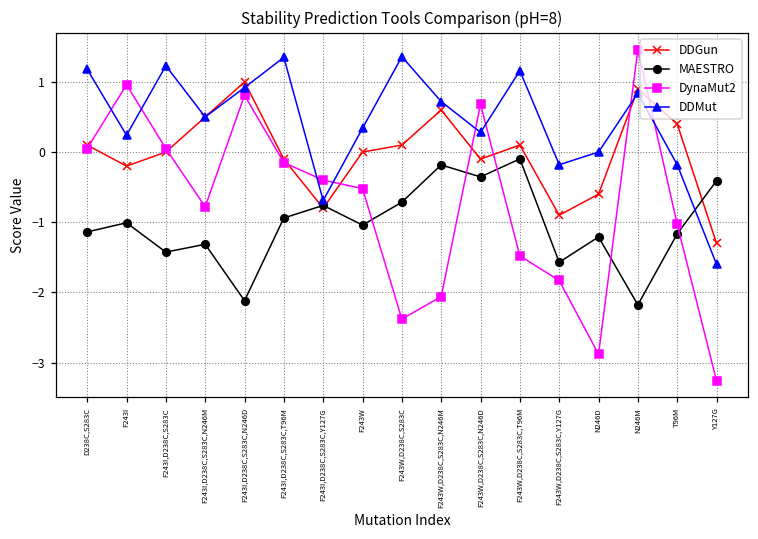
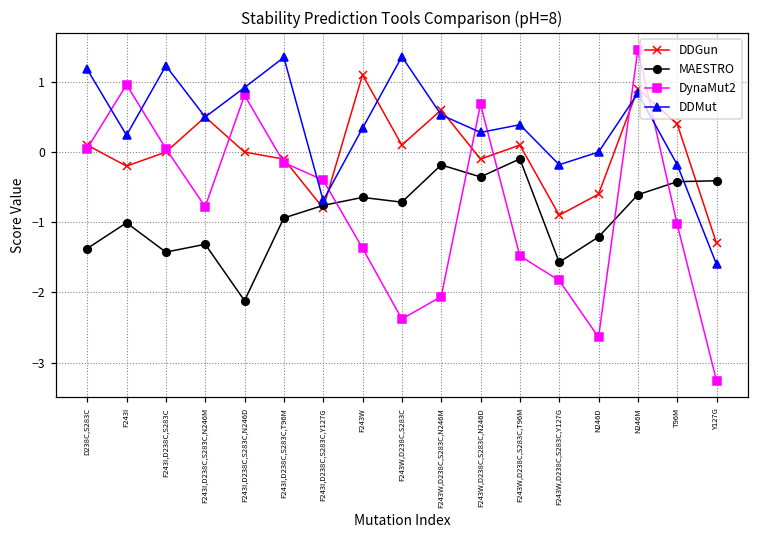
MAESTRO, D238C,S283C: -1.1 -> -1.4
DDGun, F243I,D238C,S283C,N246D: 1 -> 0
DDGun, F243W: 0.0 -> 1.1
MAESTRO, F243W: -1.0 -> -0.6
DynaMut2, F243W: -0.5 -> -1.4
DDMut, F243W,D238C,S283C,N246M: 0.7 -> 0.5
DDMut, F243W,D238C,S283C,T96M: 1.2 -> 0.4
DynaMut2, N246D: -2.9 -> -2.6
MAESTRO, N246M: -2.2 -> -0.6
MAESTRO, T96M: -1.2 -> -0.4
